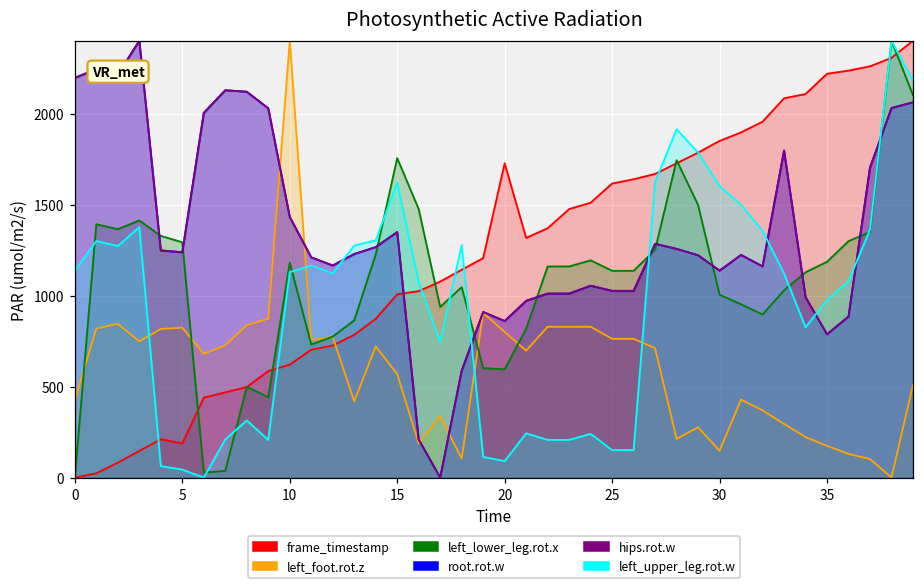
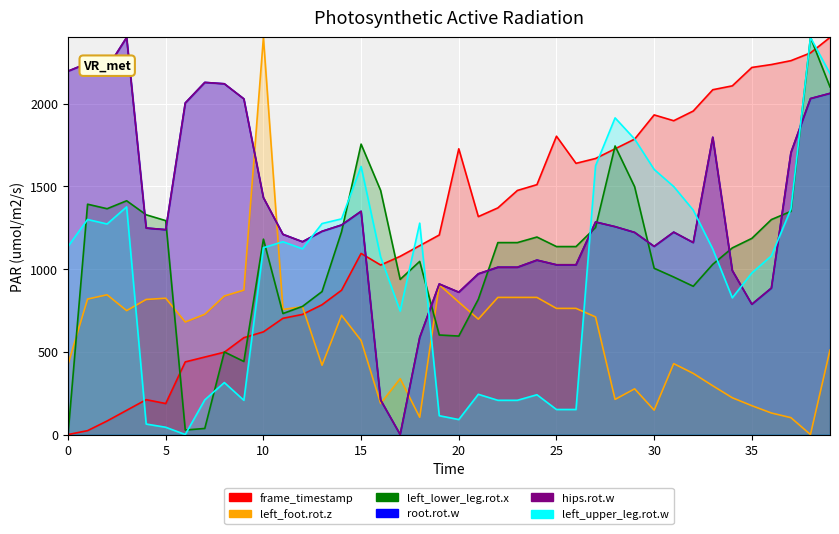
frame_timestamp, 15: 1010 -> 1090
frame_timestamp, 25: 1620 -> 1800
frame_timestamp, 30: 1850 -> 1930
